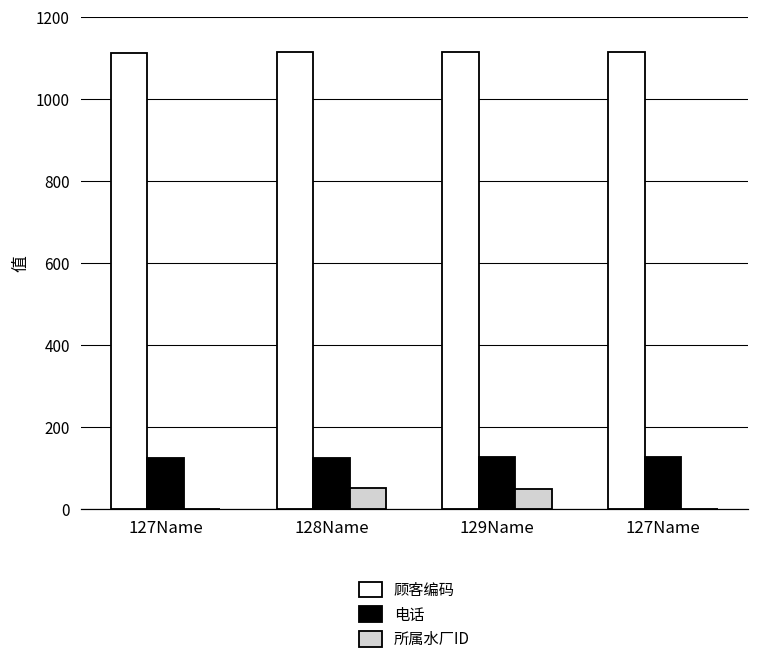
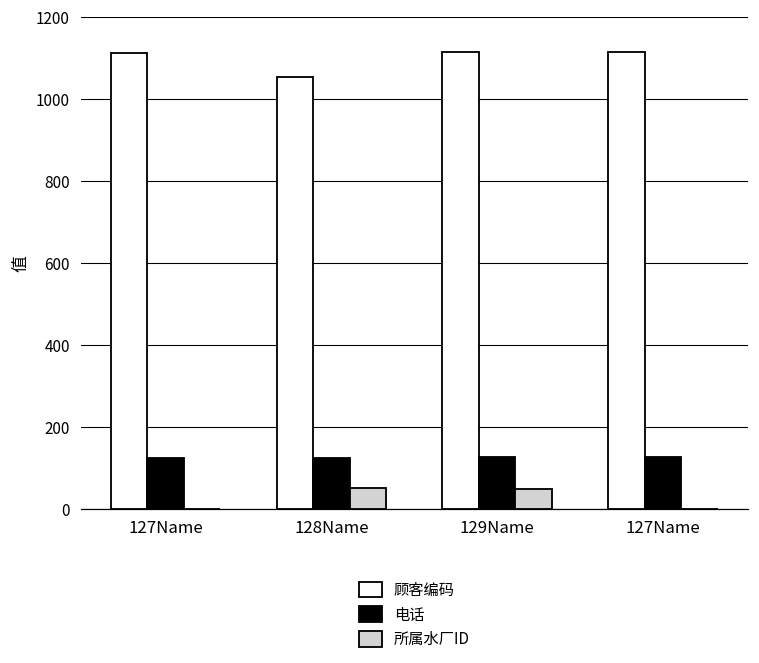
顾客编码, 128Name: 1110 -> 1050
